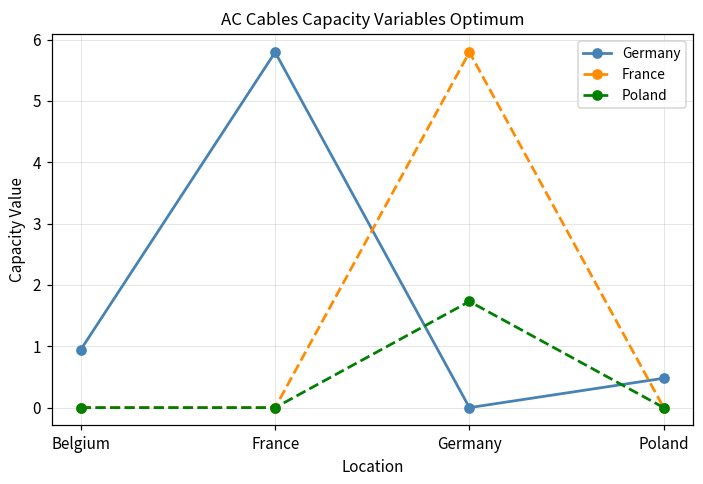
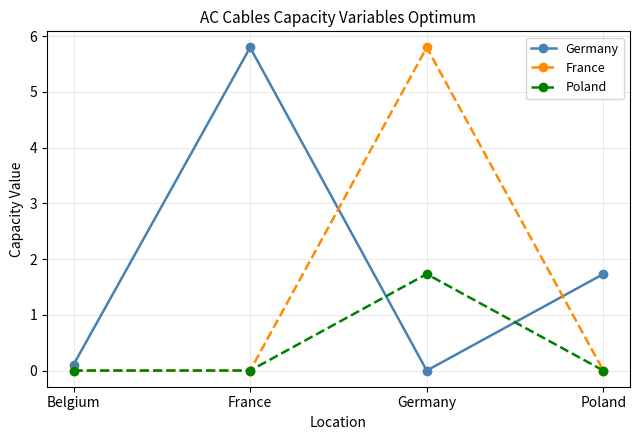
Germany, Belgium: 0.9 -> 0.1
Germany, Poland: 0.5 -> 1.7
